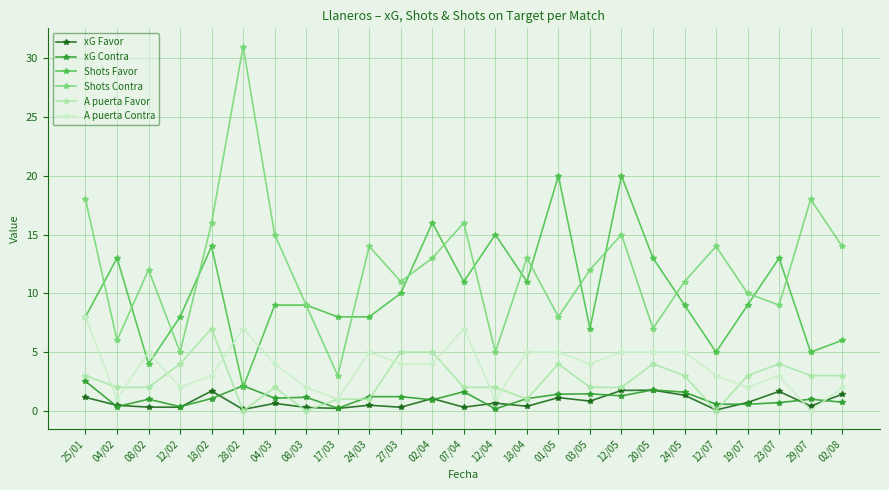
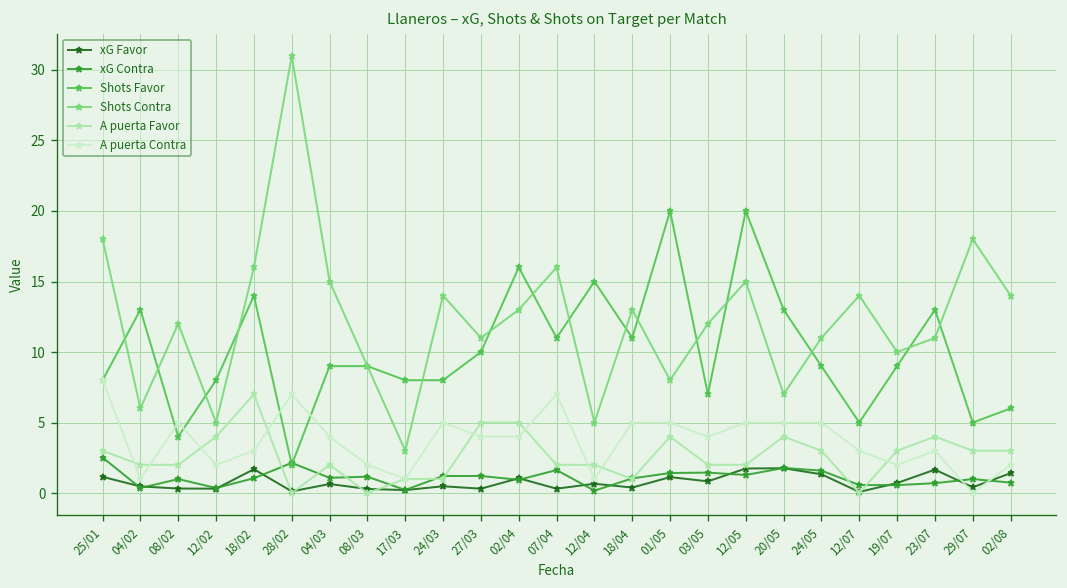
Shots Contra, 23/07: 9 -> 11
